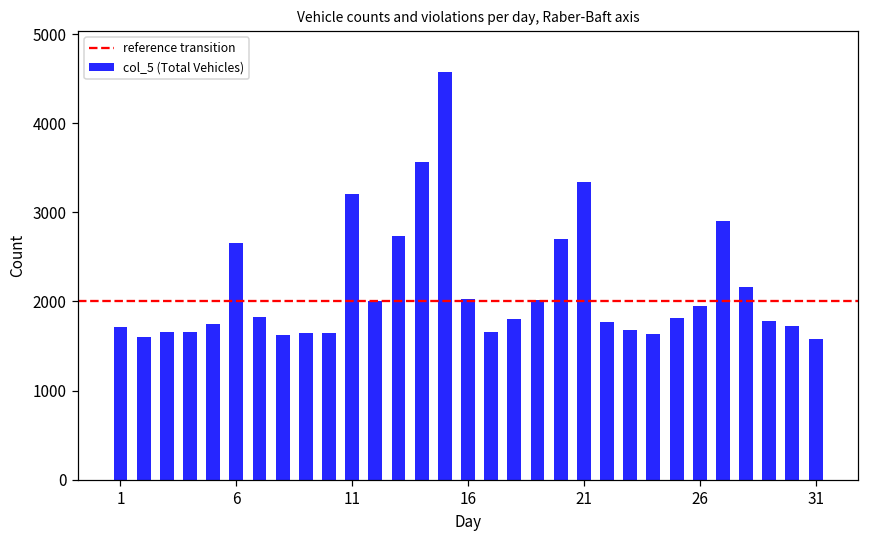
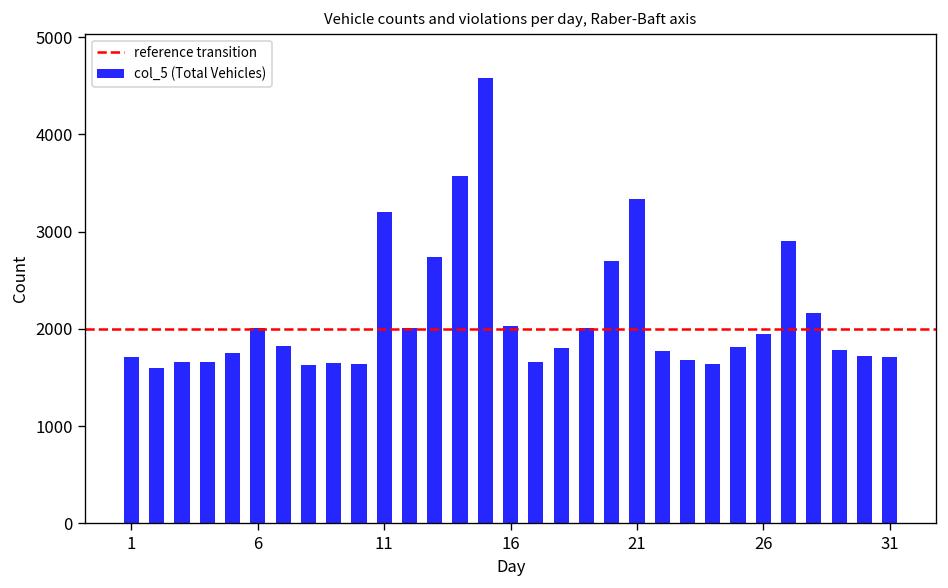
6: 2700 -> 2000
31: 1600 -> 1700
